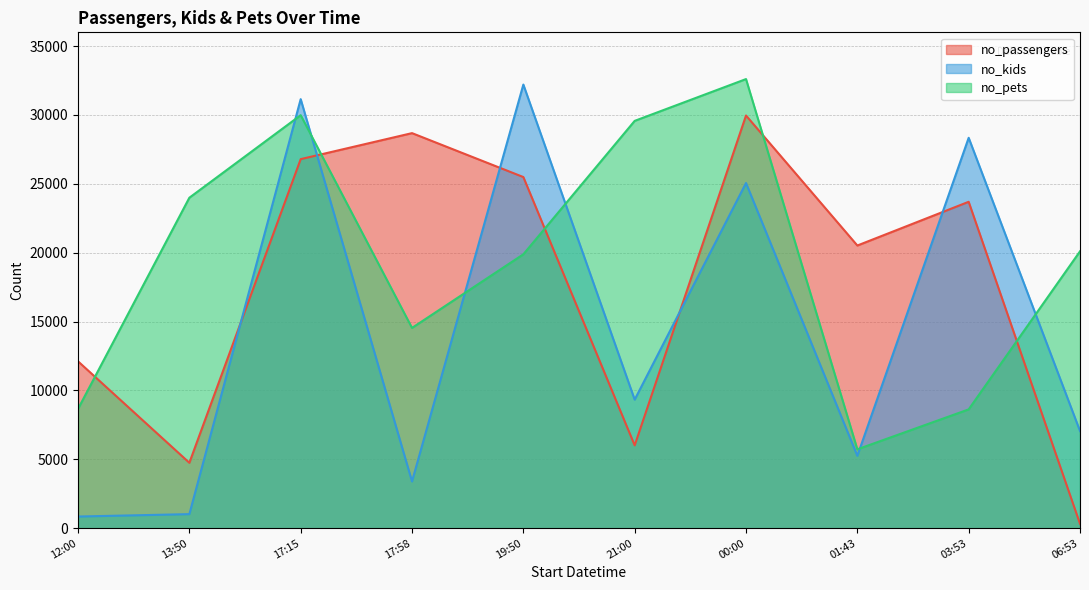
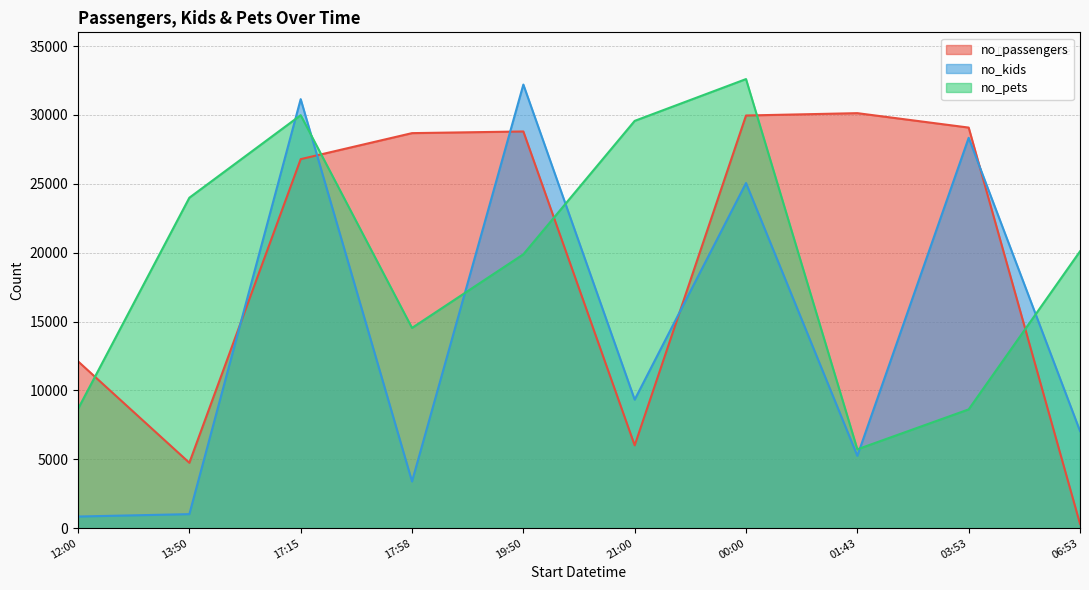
no_passengers, 19:50: 25500 -> 28800
no_passengers, 01:43: 20500 -> 30100
no_passengers, 03:53: 23700 -> 29100
